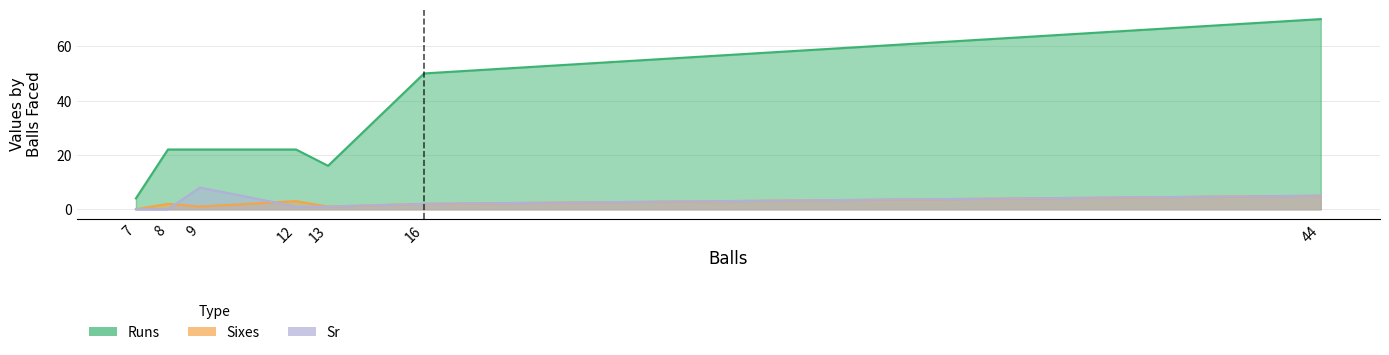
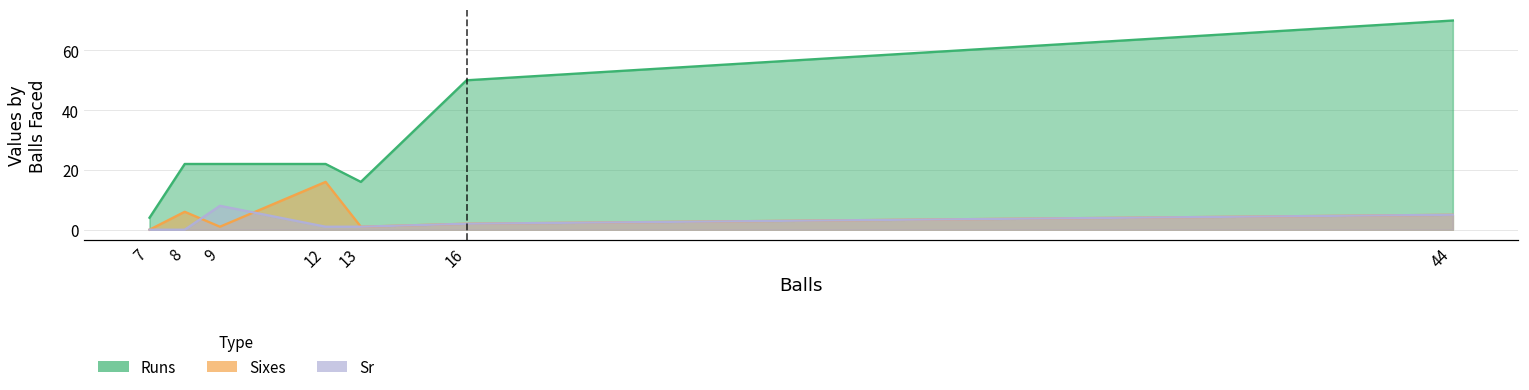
Sixes, 8: 2 -> 6
Sixes, 12: 3 -> 16
